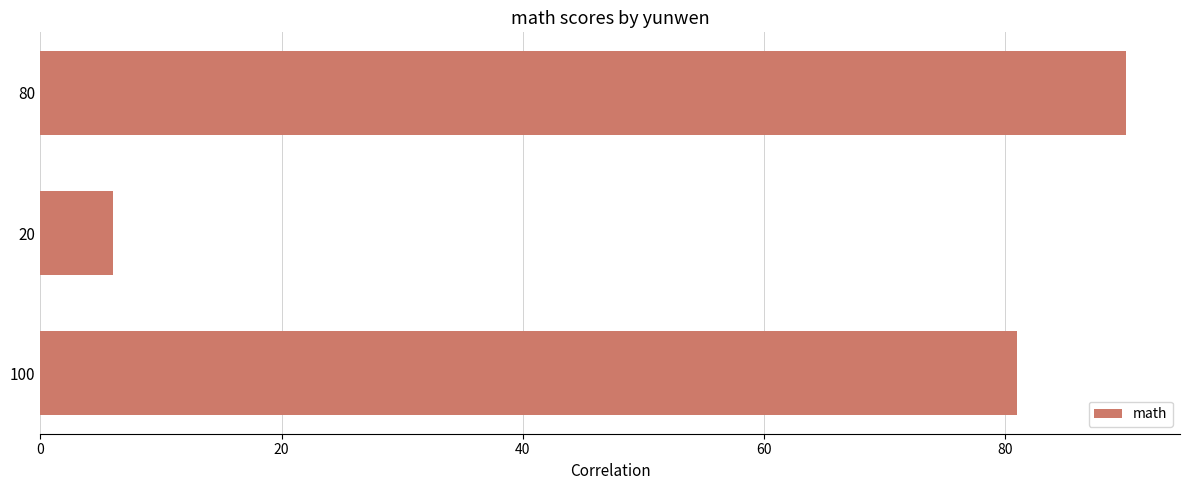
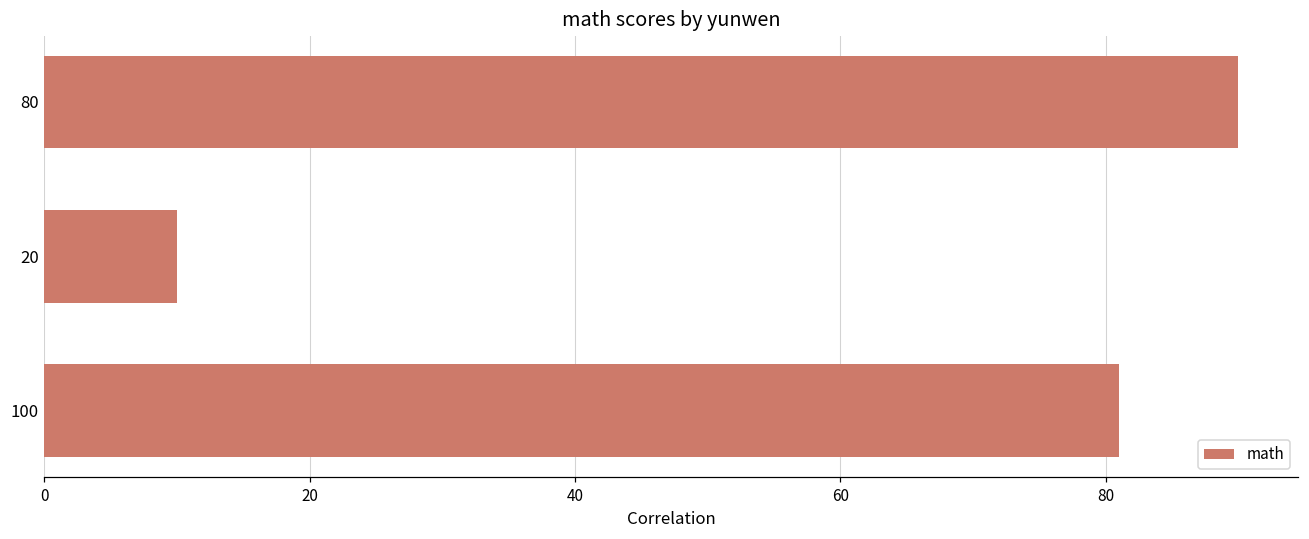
20: 6 -> 10
